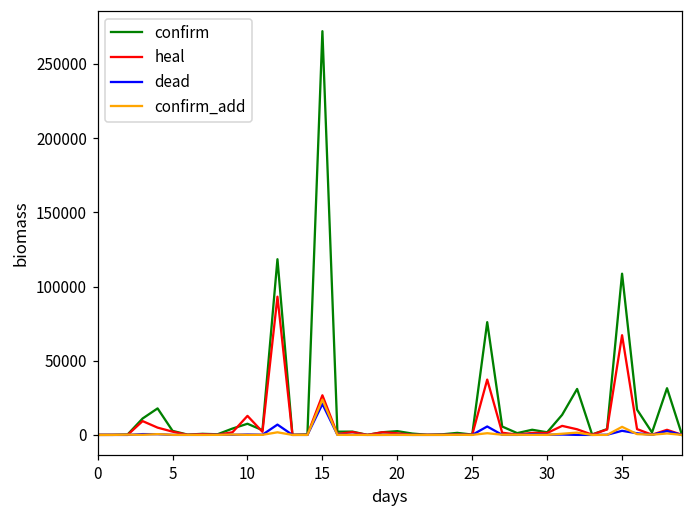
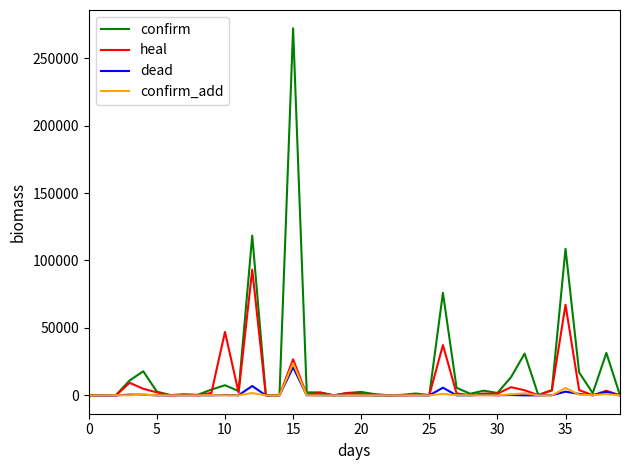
heal, 10: 13000 -> 47000
